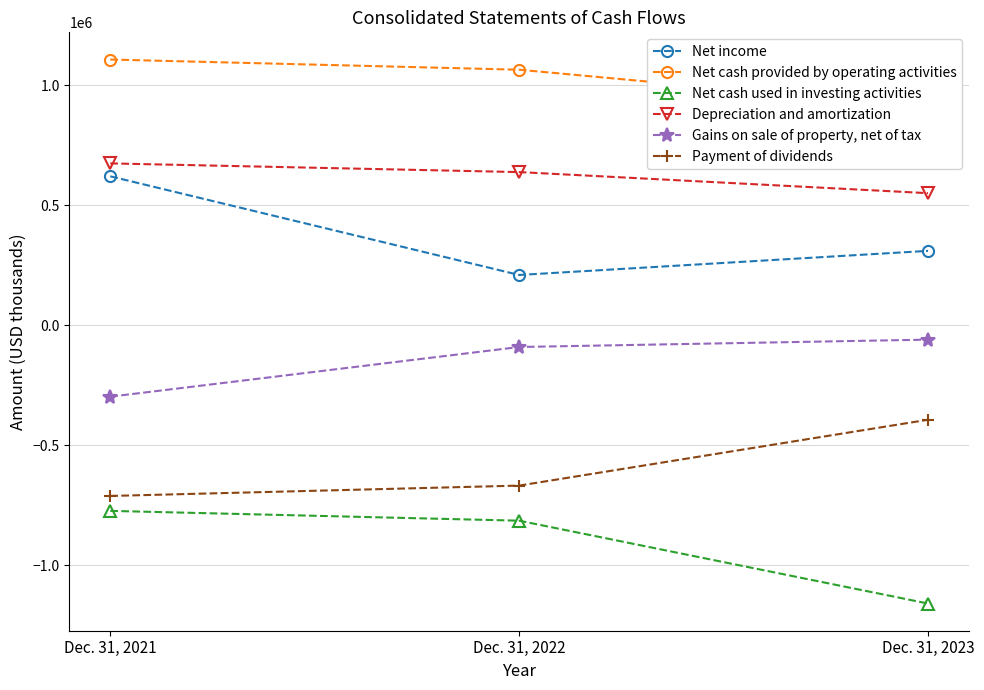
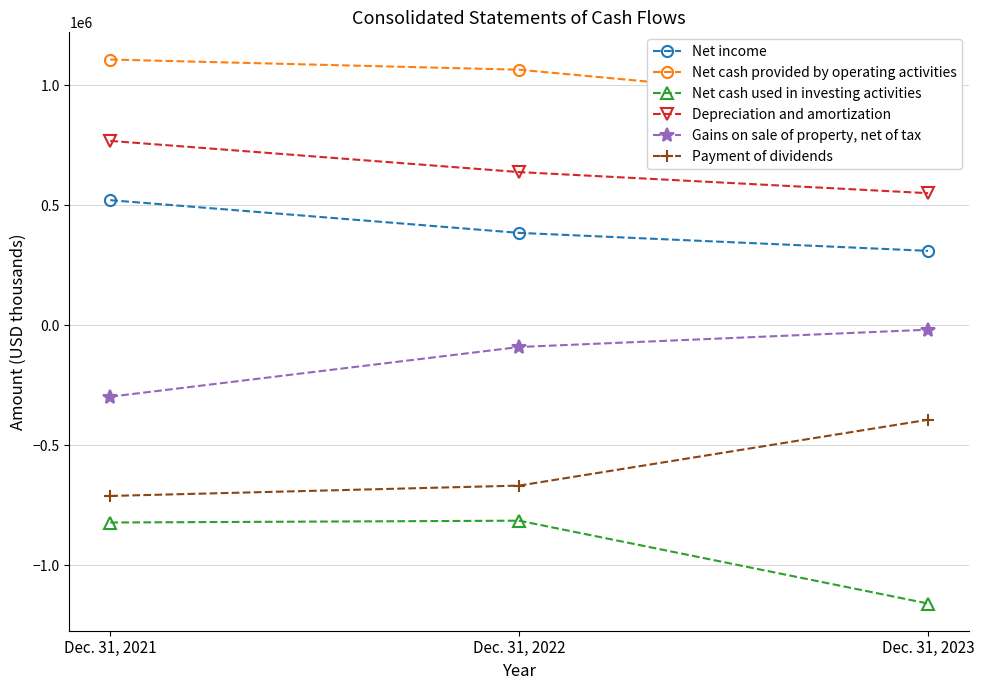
Net income, Dec. 31, 2021: 620000 -> 520000
Net cash used in investing activities, Dec. 31, 2021: -770000 -> -820000
Depreciation and amortization, Dec. 31, 2021: 670000 -> 770000
Net income, Dec. 31, 2022: 210000 -> 380000
Gains on sale of property, net of tax, Dec. 31, 2023: -60000 -> -20000
